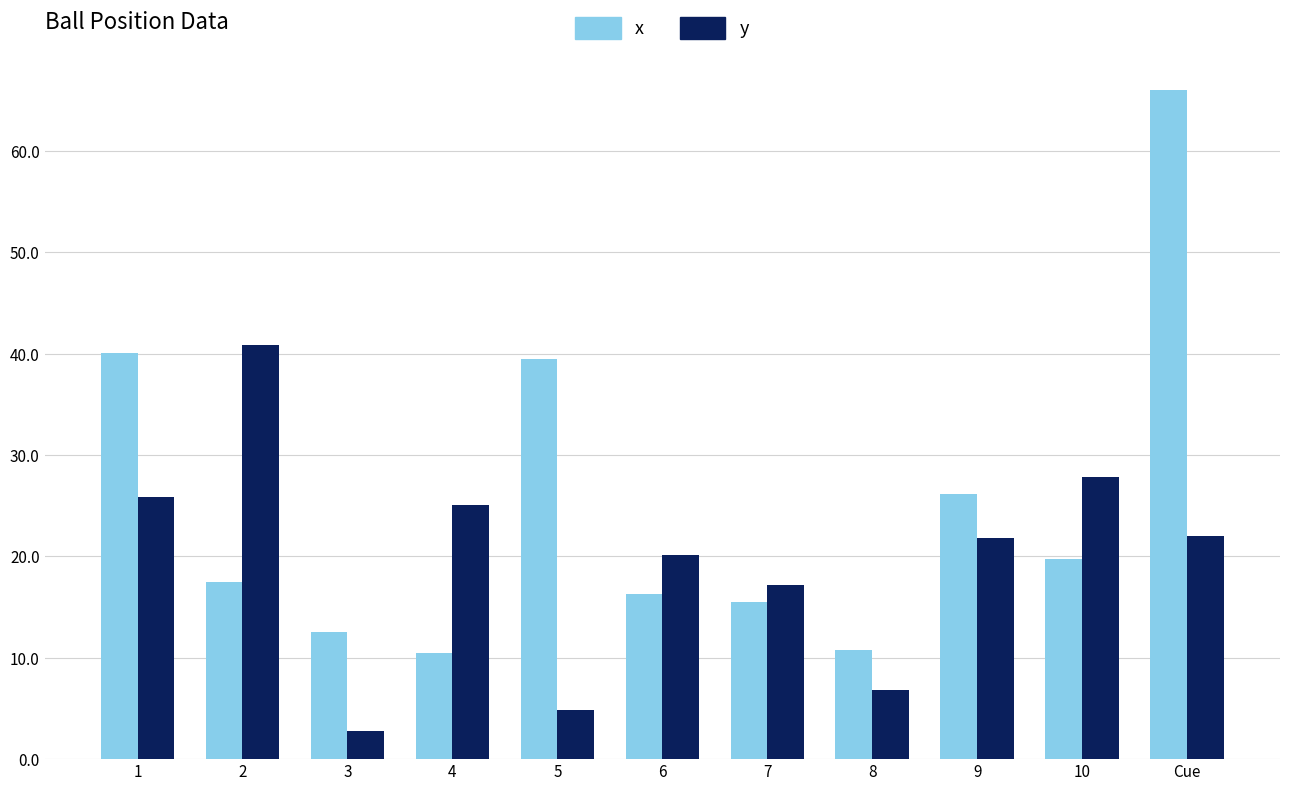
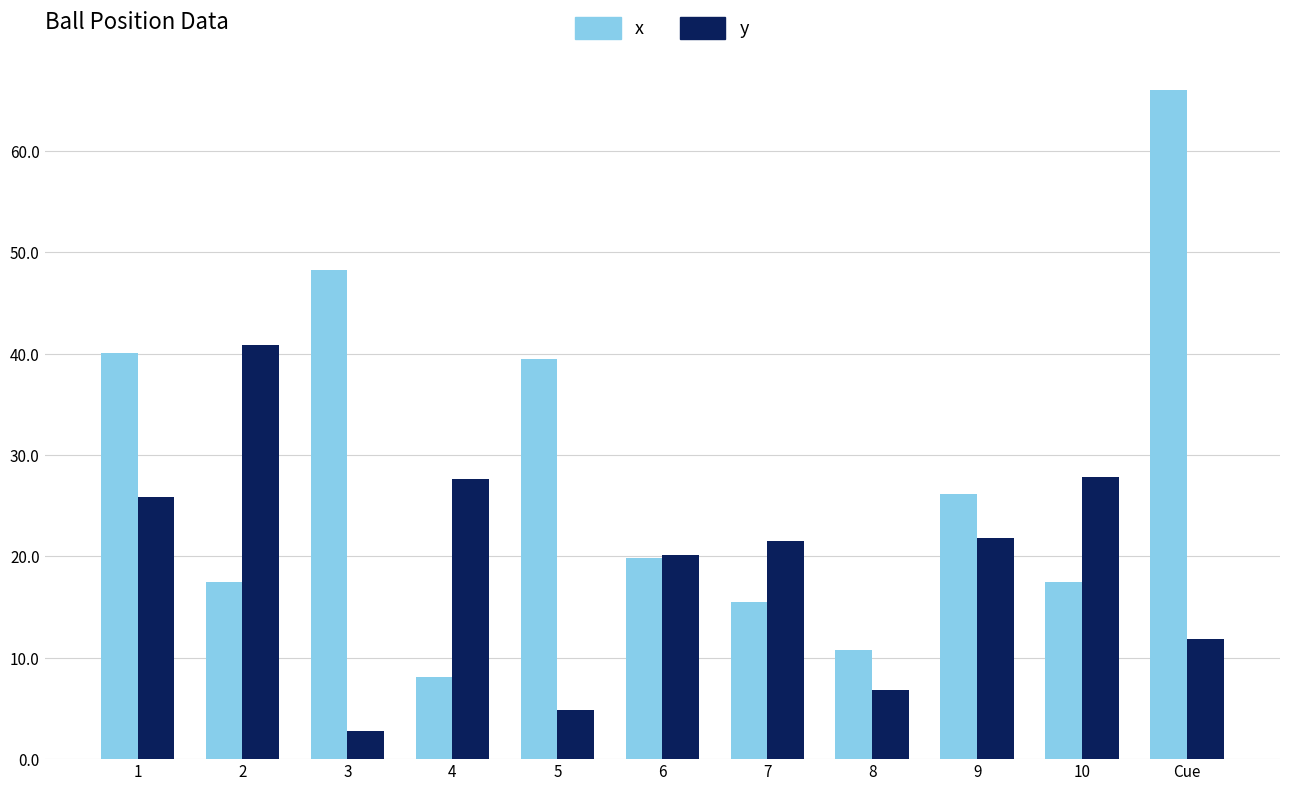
x, 3: 12.5 -> 48.2
x, 4: 10.5 -> 8.2
y, 4: 25.1 -> 27.6
x, 6: 16.2 -> 19.9
y, 7: 17.1 -> 21.5
x, 10: 19.8 -> 17.5
y, Cue: 22.0 -> 11.9
